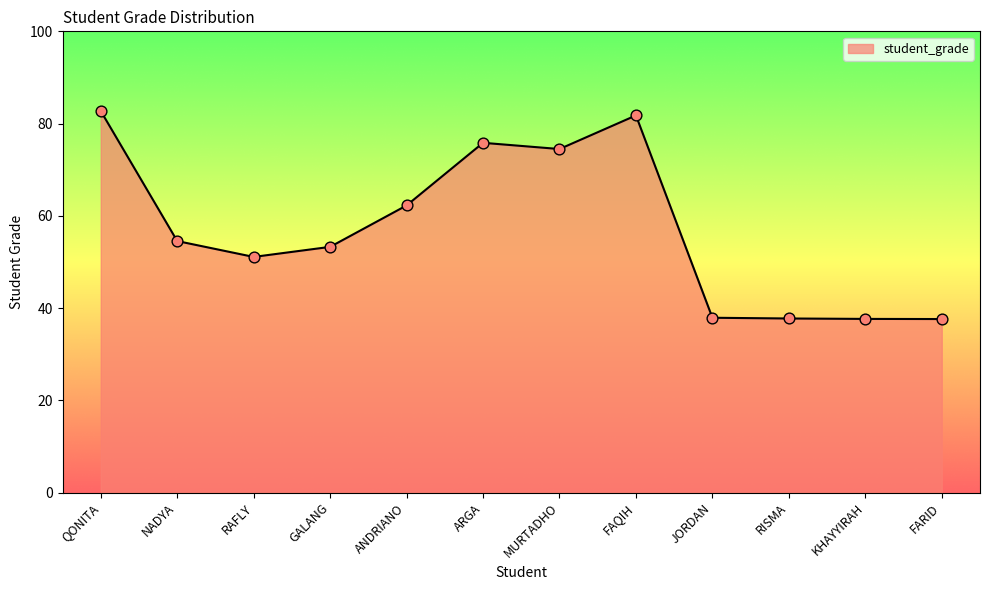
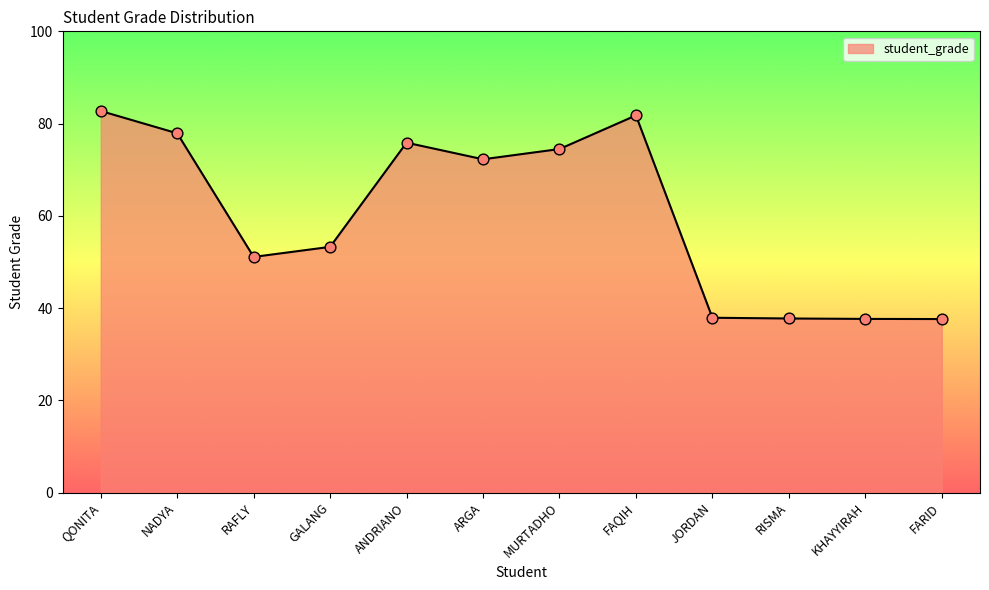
NADYA: 55 -> 78
ANDRIANO: 62 -> 76
ARGA: 76 -> 72
